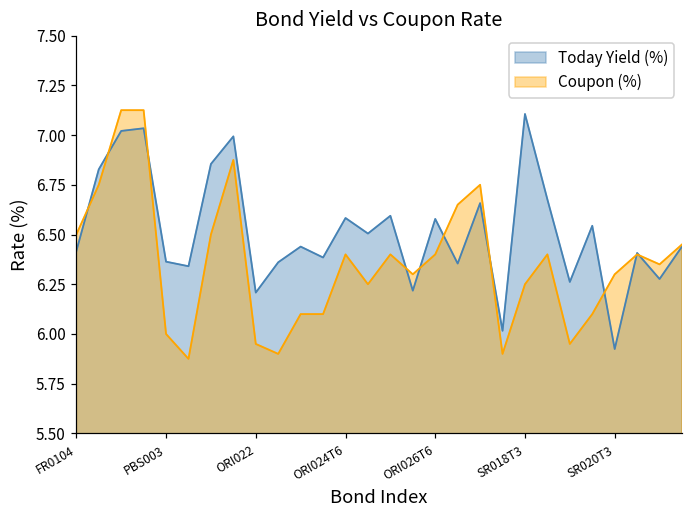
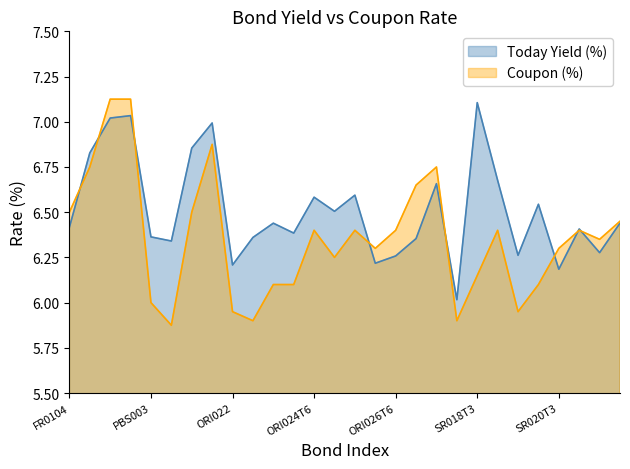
Today Yield (%), ORI026T6: 6.58 -> 6.26
Coupon (%), SR018T3: 6.25 -> 6.15
Today Yield (%), SR020T3: 5.92 -> 6.18
